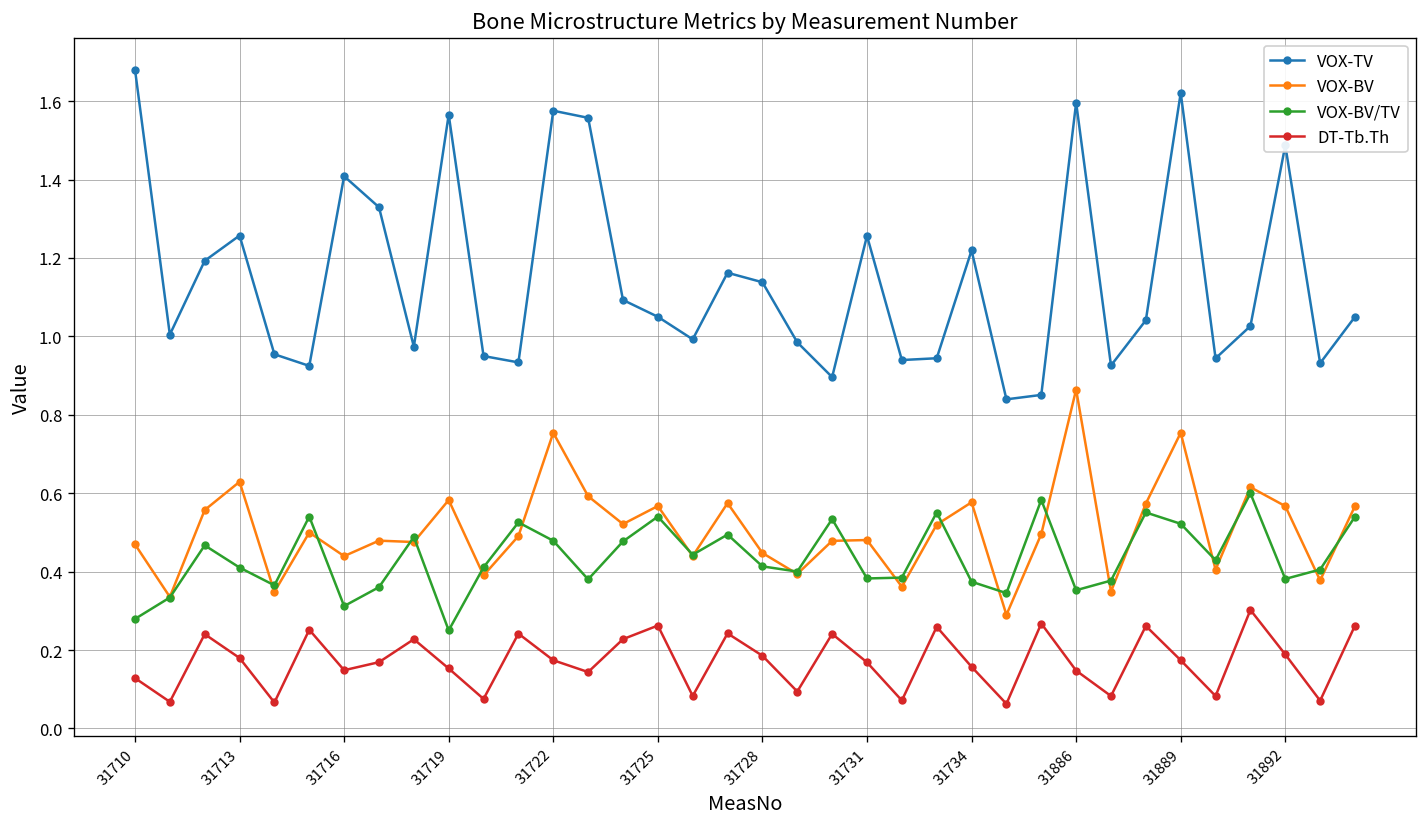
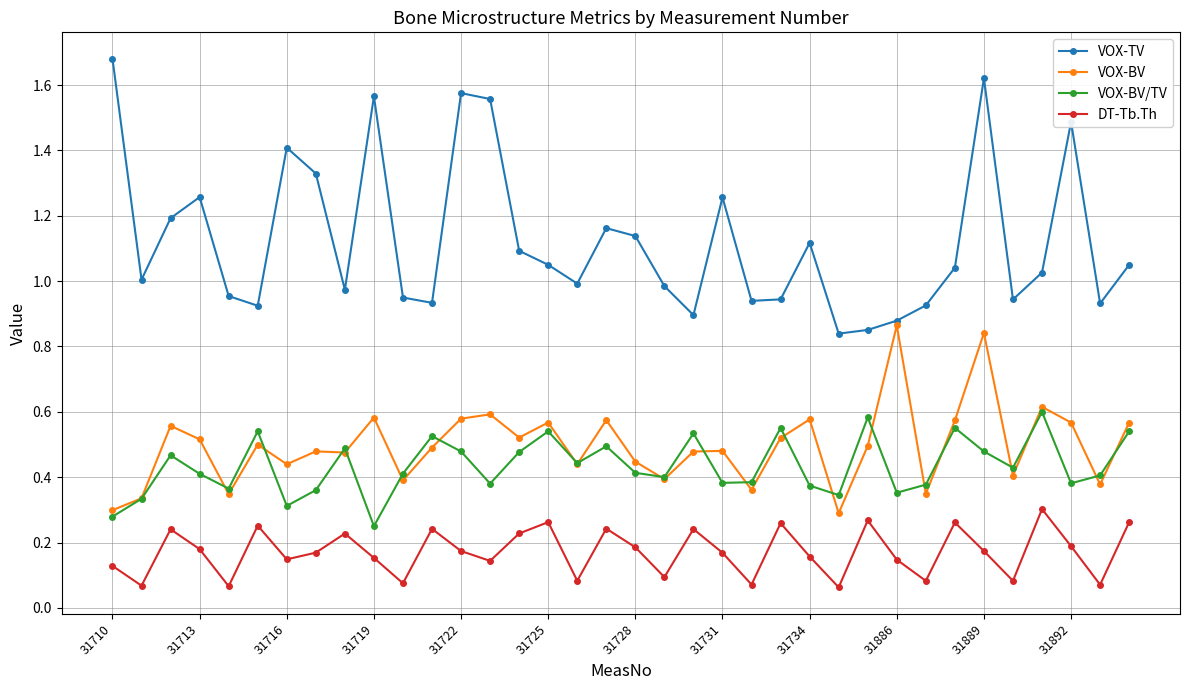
VOX-BV, 31710: 0.47 -> 0.30
VOX-BV, 31713: 0.63 -> 0.52
VOX-BV, 31722: 0.75 -> 0.58
VOX-TV, 31734: 1.22 -> 1.12
VOX-TV, 31886: 1.60 -> 0.88
VOX-BV, 31889: 0.75 -> 0.84
VOX-BV/TV, 31889: 0.52 -> 0.48
